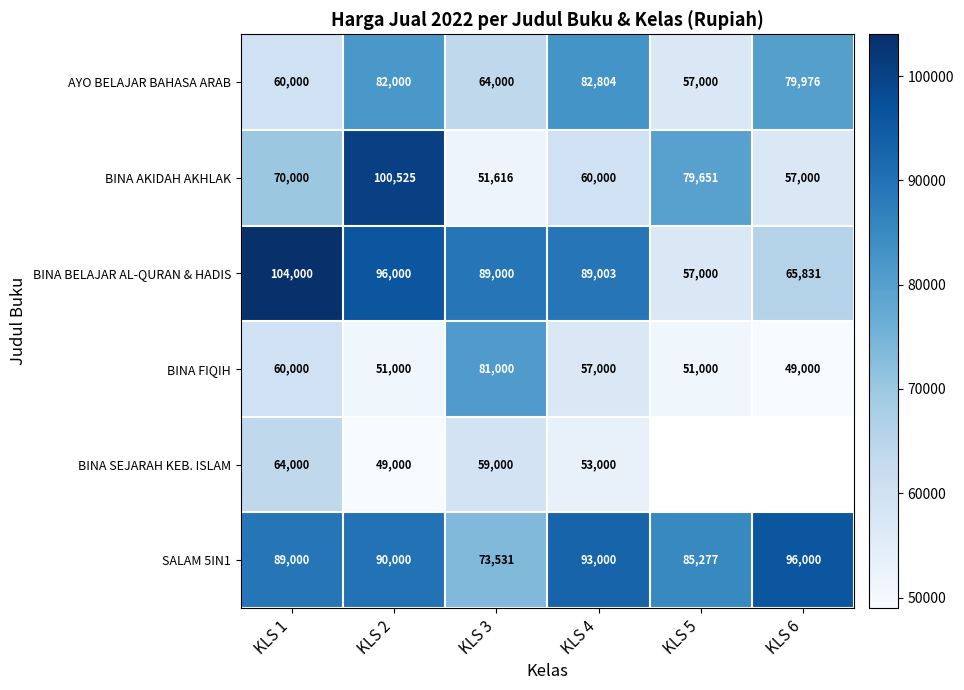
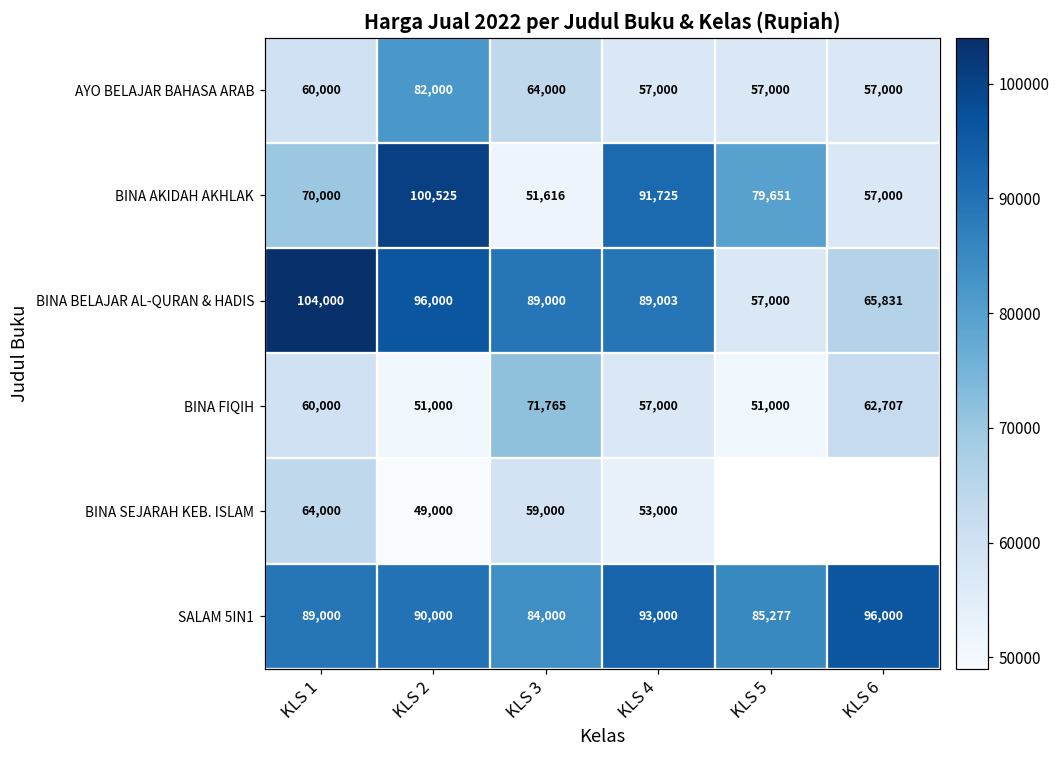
AYO BELAJAR BAHASA ARAB, KLS 4: 82,804 -> 57,000
AYO BELAJAR BAHASA ARAB, KLS 6: 79,976 -> 57,000
BINA AKIDAH AKHLAK, KLS 4: 60,000 -> 91,725
BINA FIQIH, KLS 3: 81,000 -> 71,765
BINA FIQIH, KLS 6: 49,000 -> 62,707
SALAM 5IN1, KLS 3: 73,531 -> 84,000
